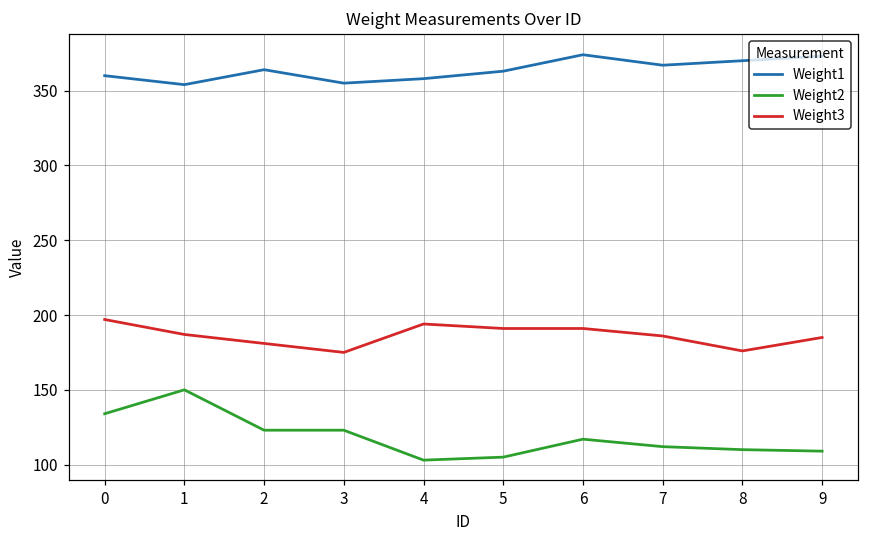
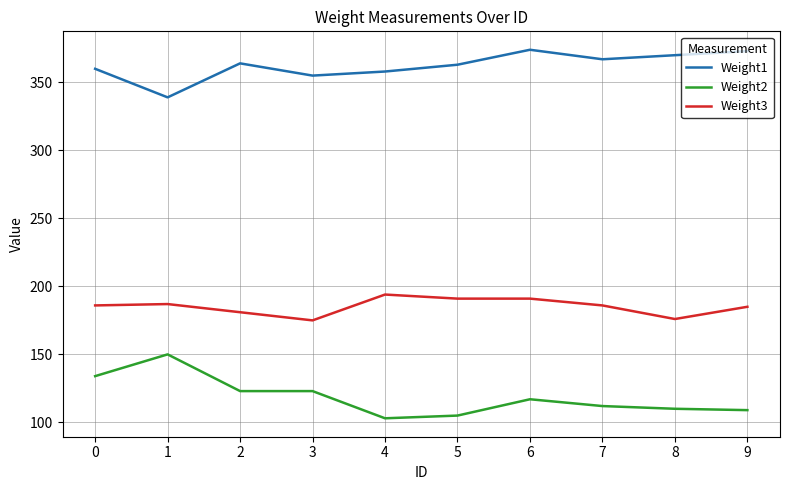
Weight3, 0: 197 -> 186
Weight1, 1: 354 -> 339
